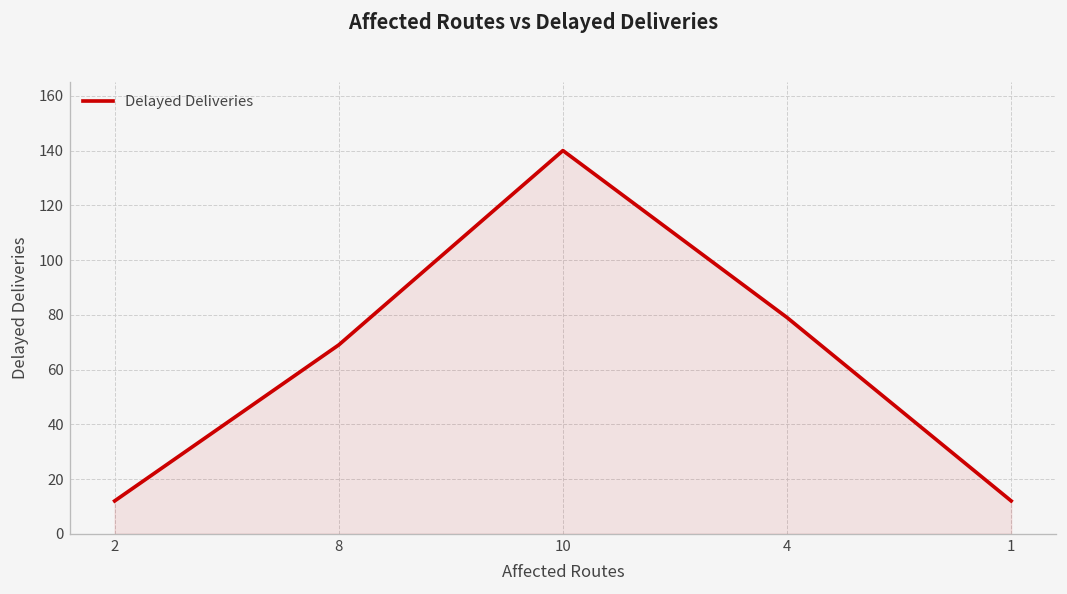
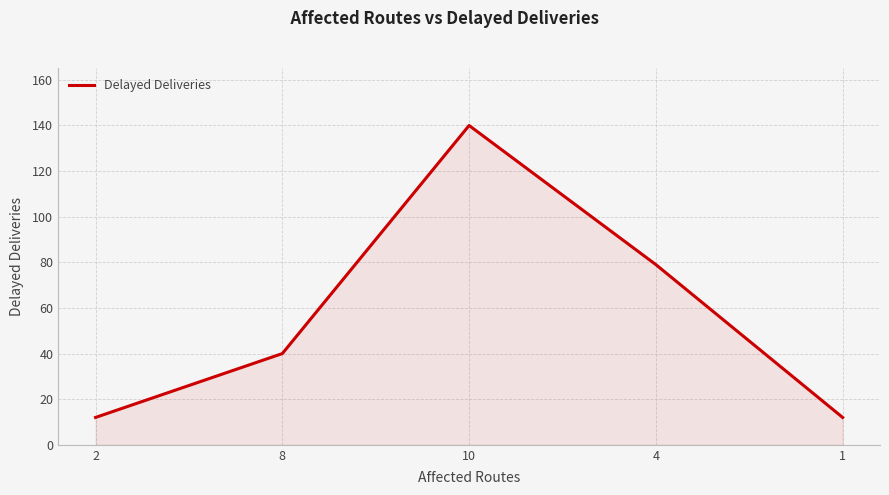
8: 69 -> 40
